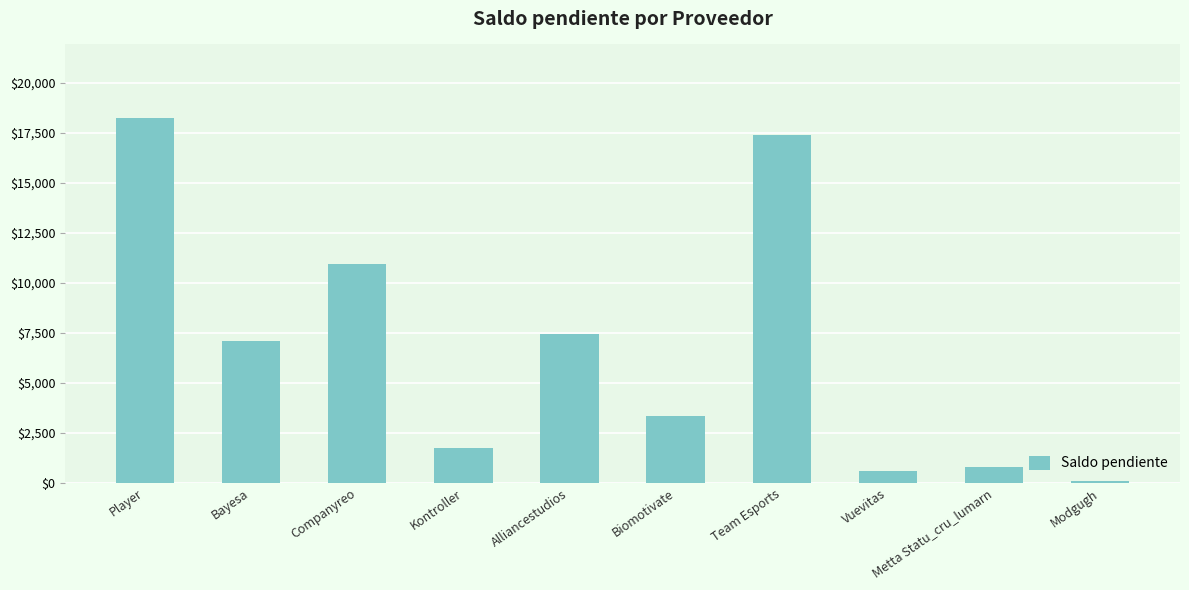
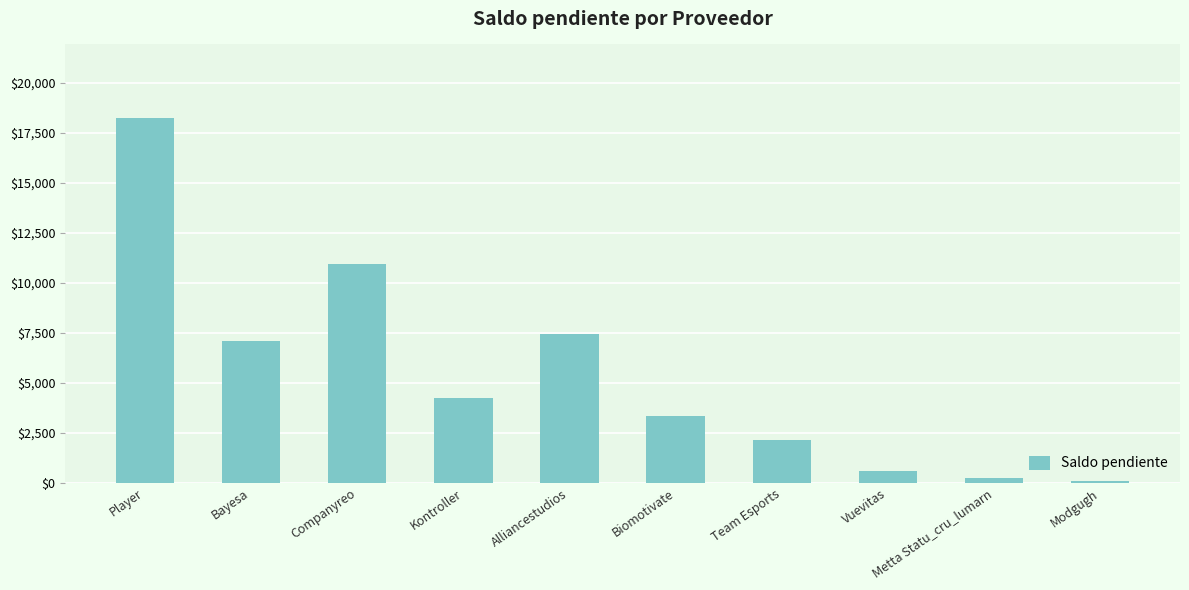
Kontroller: $1,700 -> $4,300
Team Esports: $17,400 -> $2,100
Metta Statu_cru_lumarn: $800 -> $300
